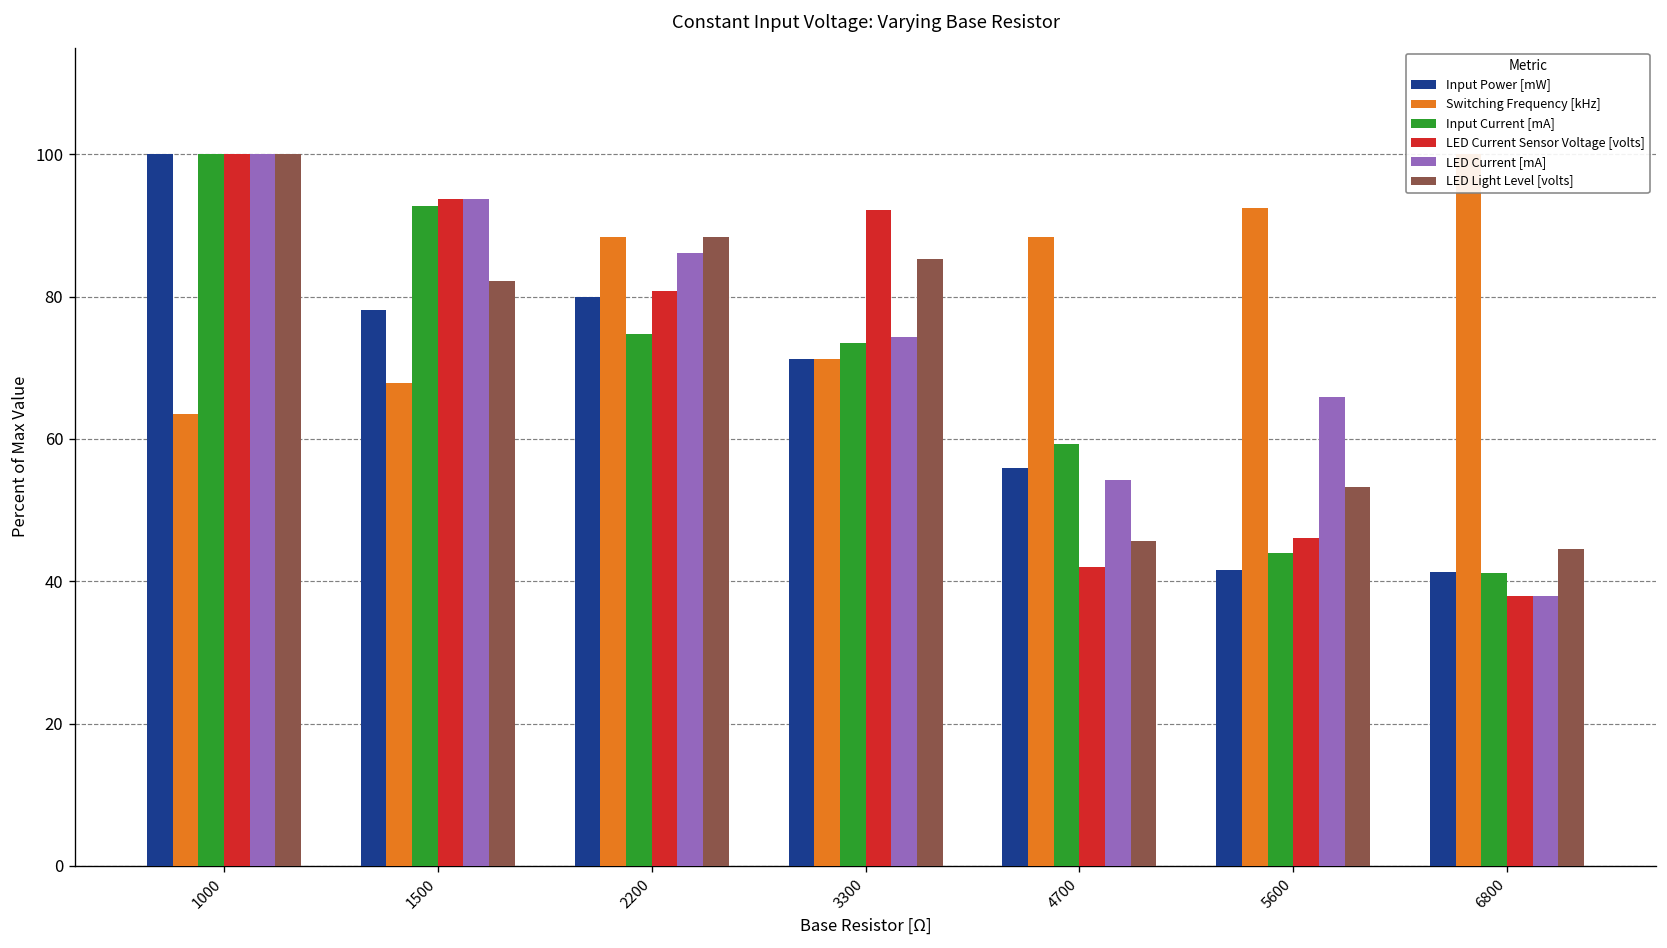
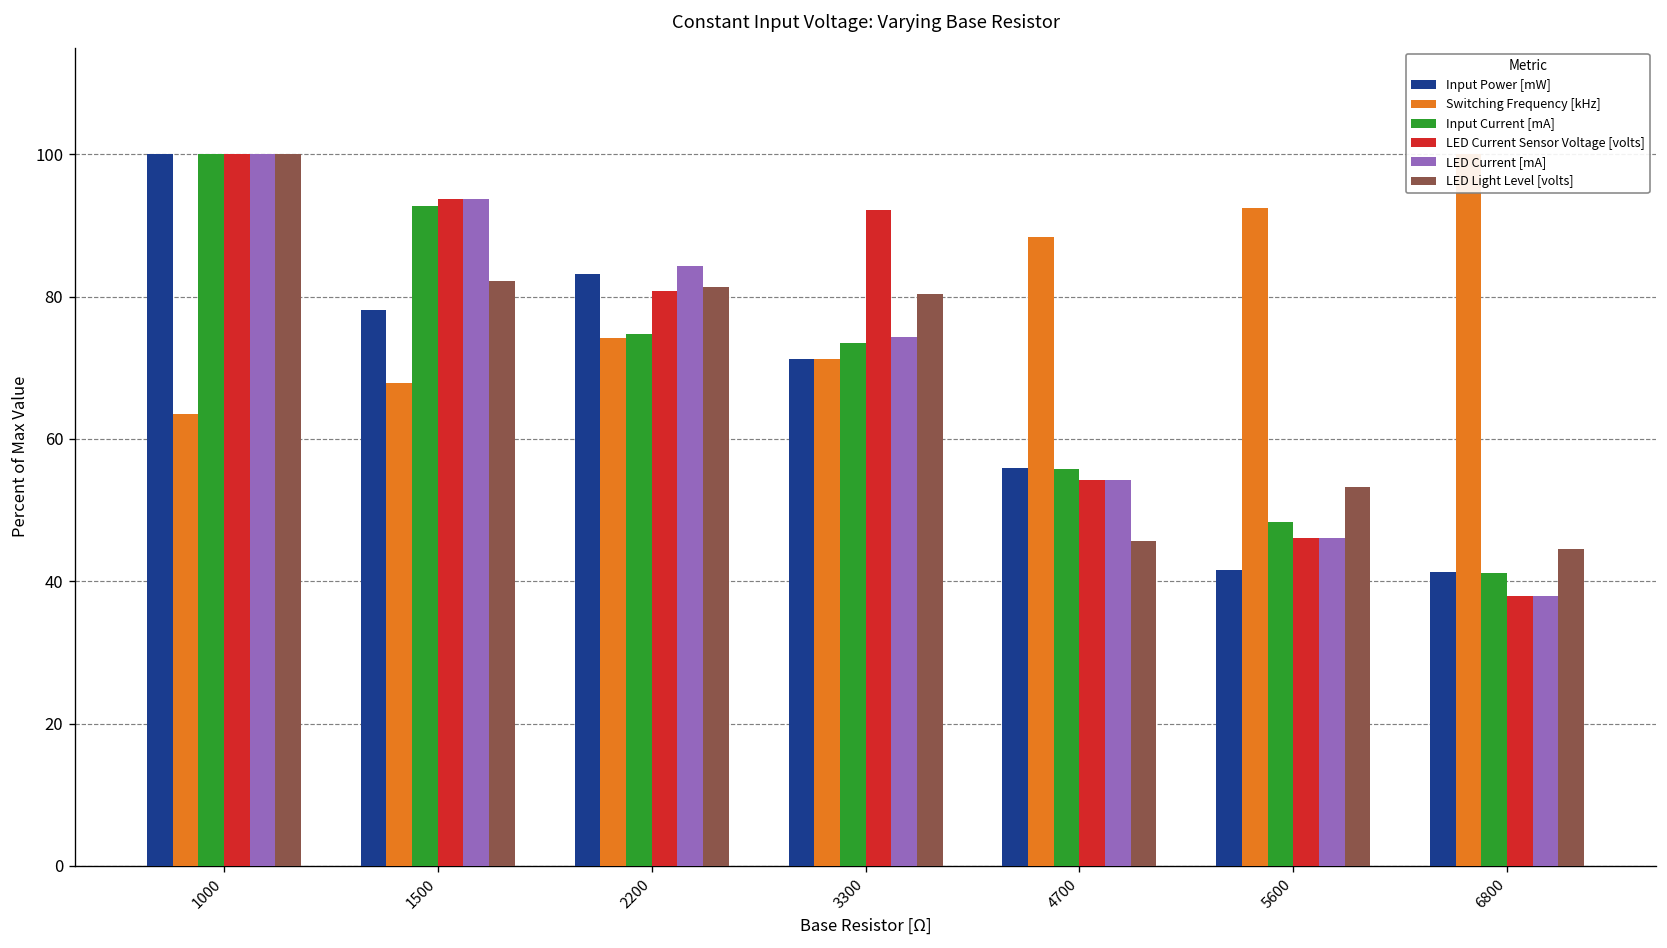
Input Power [mW], 2200: 80 -> 83
Switching Frequency [kHz], 2200: 88 -> 74
LED Current [mA], 2200: 86 -> 84
LED Light Level [volts], 2200: 88 -> 81
LED Light Level [volts], 3300: 85 -> 80
Input Current [mA], 4700: 59 -> 56
LED Current Sensor Voltage [volts], 4700: 42 -> 54
Input Current [mA], 5600: 44 -> 48
LED Current [mA], 5600: 66 -> 46
